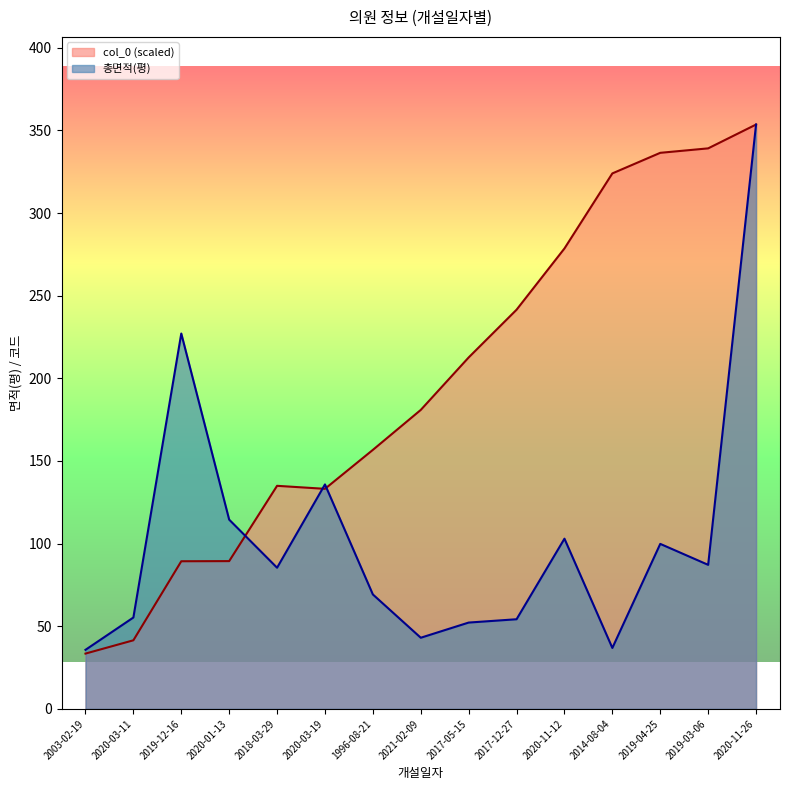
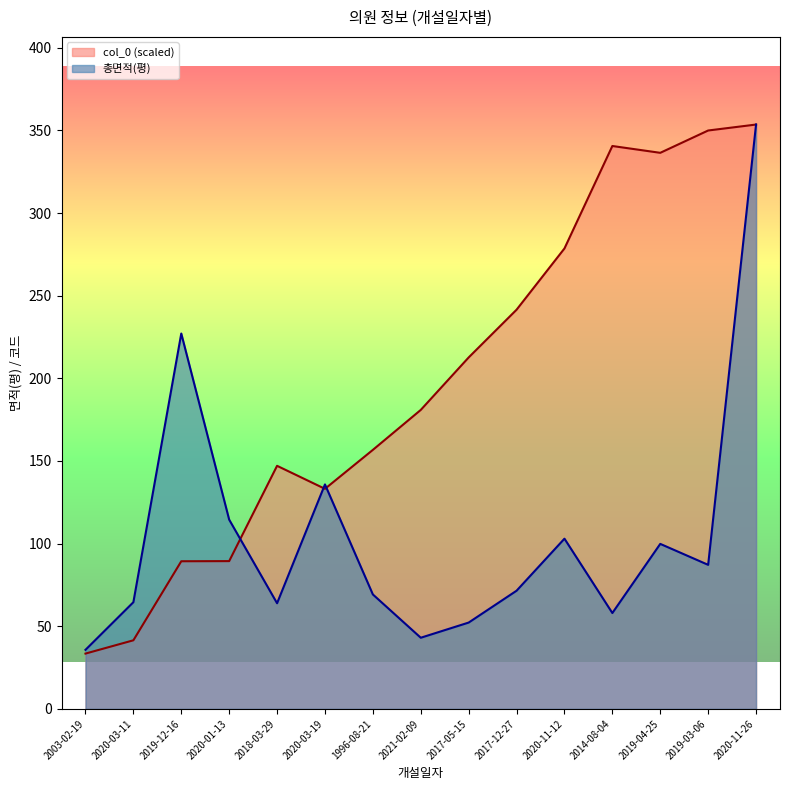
총면적(평), 2020-03-11: 55 -> 65
col_0 (scaled), 2018-03-29: 135 -> 147
총면적(평), 2018-03-29: 85 -> 64
총면적(평), 2017-12-27: 54 -> 71
col_0 (scaled), 2014-08-04: 324 -> 341
총면적(평), 2014-08-04: 37 -> 58
col_0 (scaled), 2019-03-06: 339 -> 350
